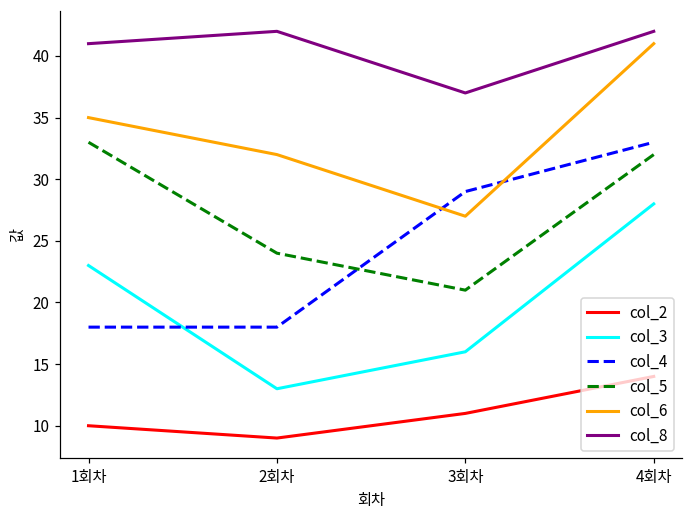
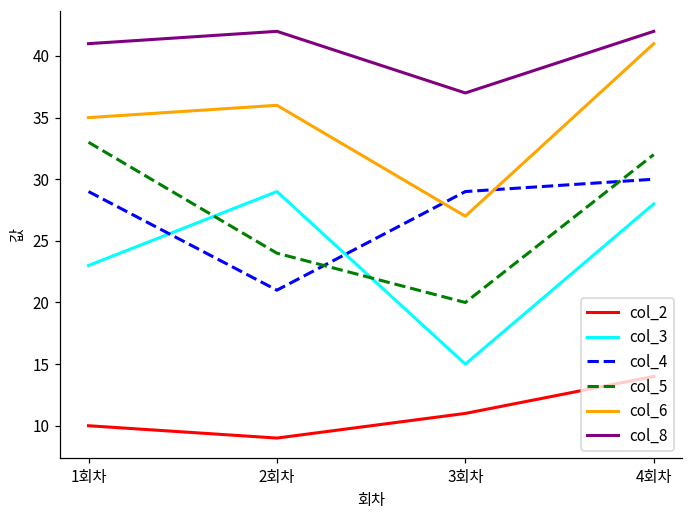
col_4, 1회차: 18 -> 29
col_3, 2회차: 13 -> 29
col_4, 2회차: 18 -> 21
col_6, 2회차: 32 -> 36
col_3, 3회차: 16 -> 15
col_5, 3회차: 21 -> 20
col_4, 4회차: 33 -> 30
